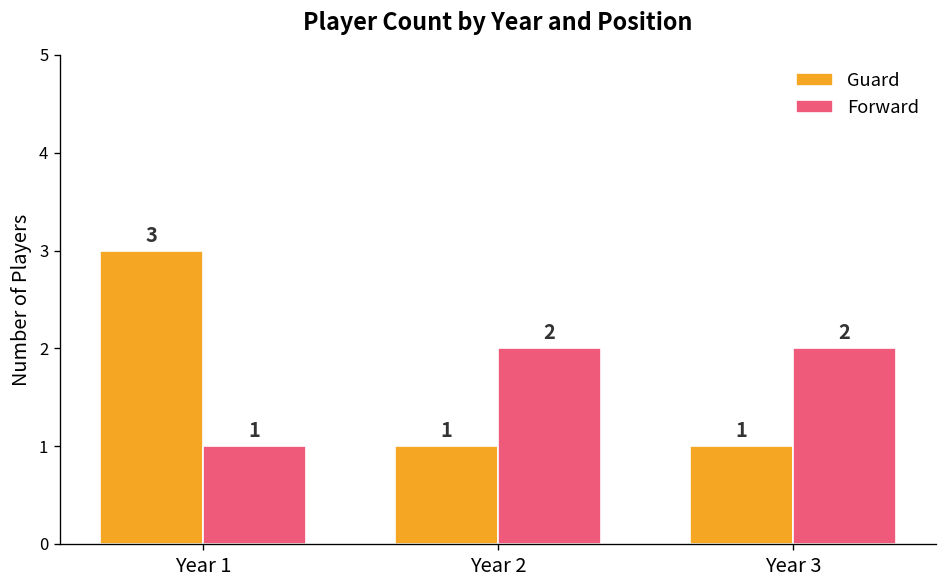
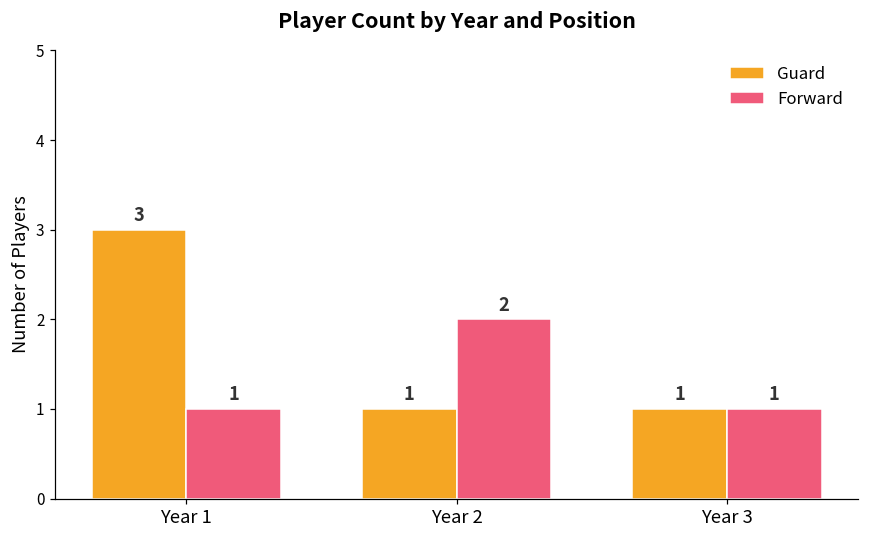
Forward, Year 3: 2 -> 1
